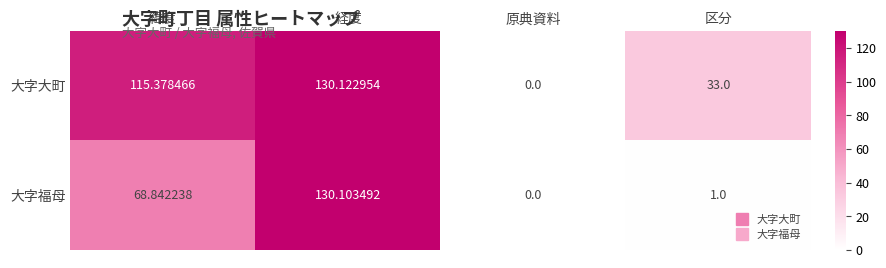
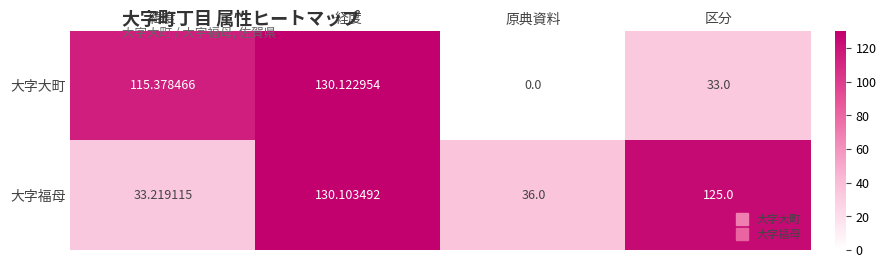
大字福母, 緯度: 68.842238 -> 33.219115
大字福母, 原典資料: 0.0 -> 36.0
大字福母, 区分: 1.0 -> 125.0
